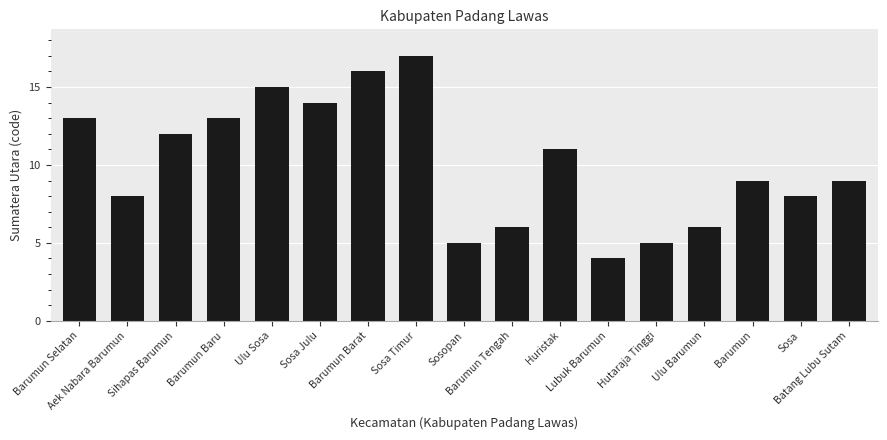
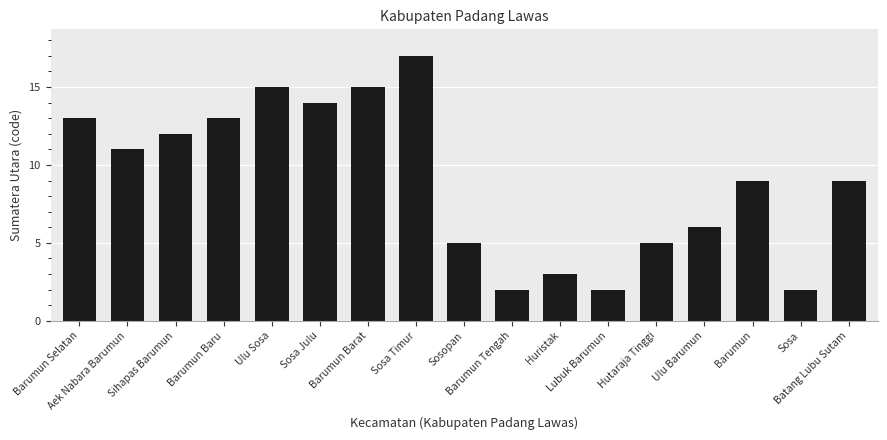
Aek Nabara Barumun: 8 -> 11
Barumun Barat: 16 -> 15
Barumun Tengah: 6 -> 2
Huristak: 11 -> 3
Lubuk Barumun: 4 -> 2
Sosa: 8 -> 2
